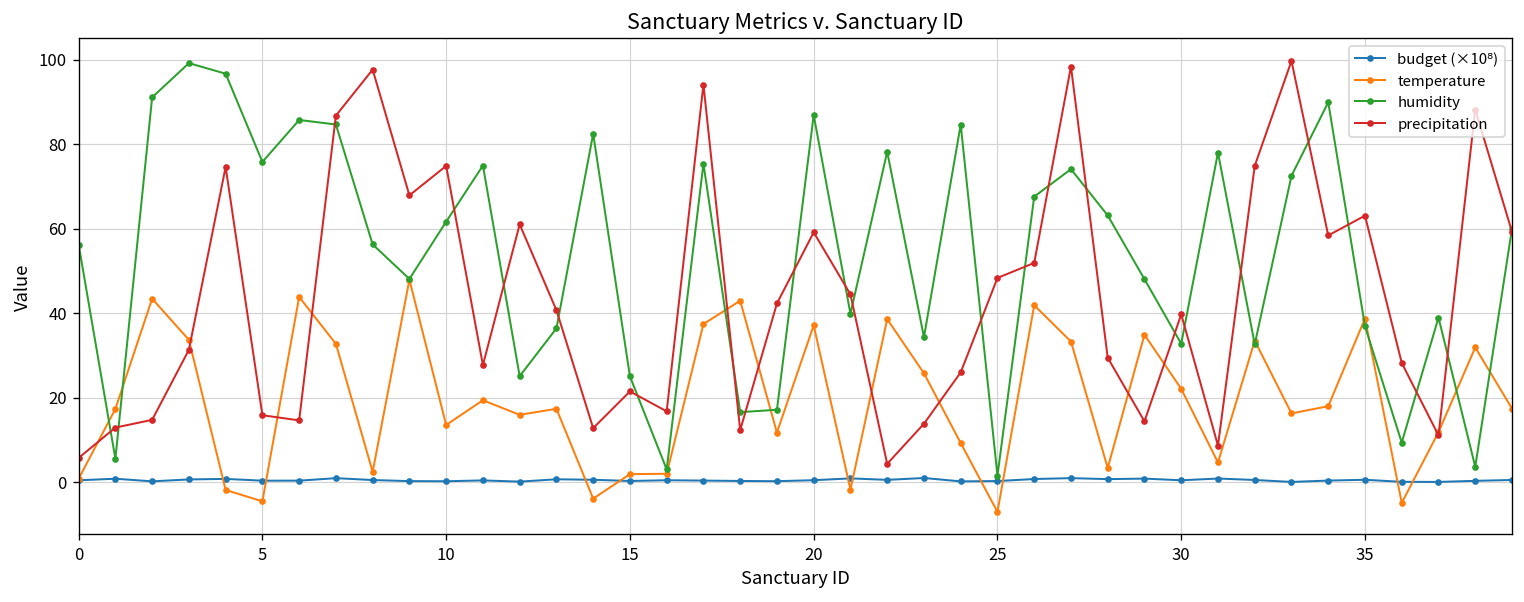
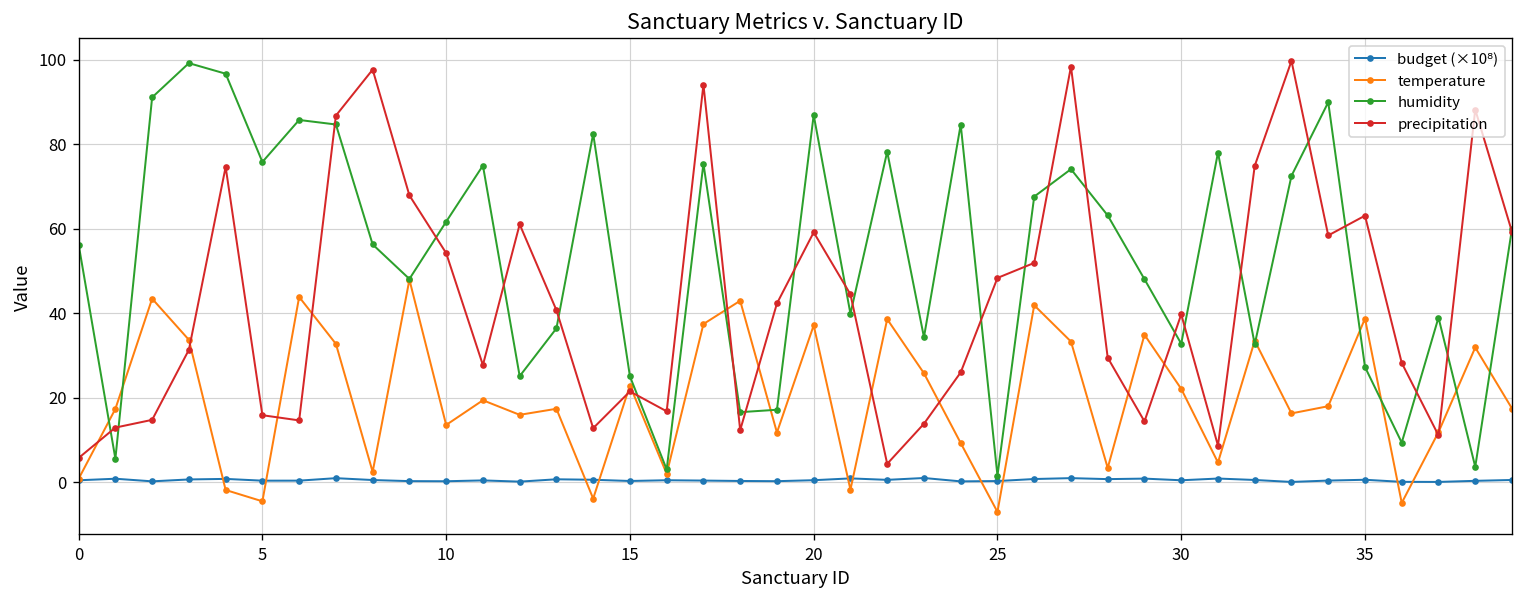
precipitation, 10: 75 -> 54
temperature, 15: 2 -> 23
humidity, 35: 37 -> 27
